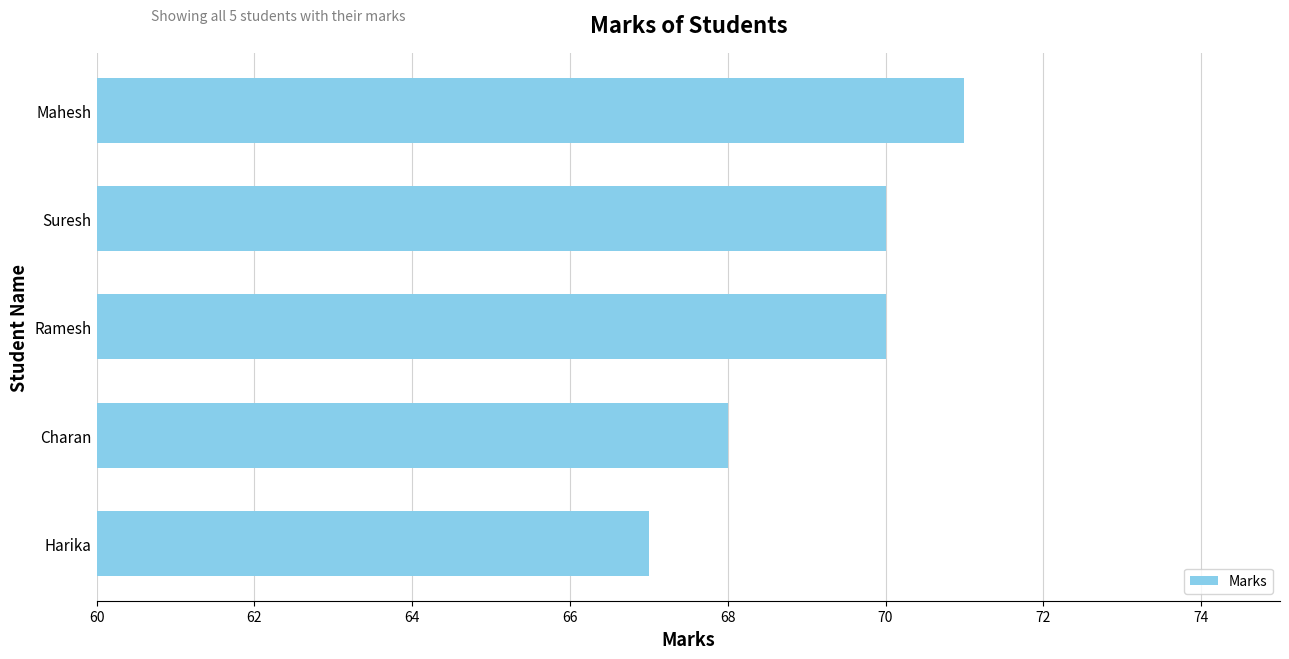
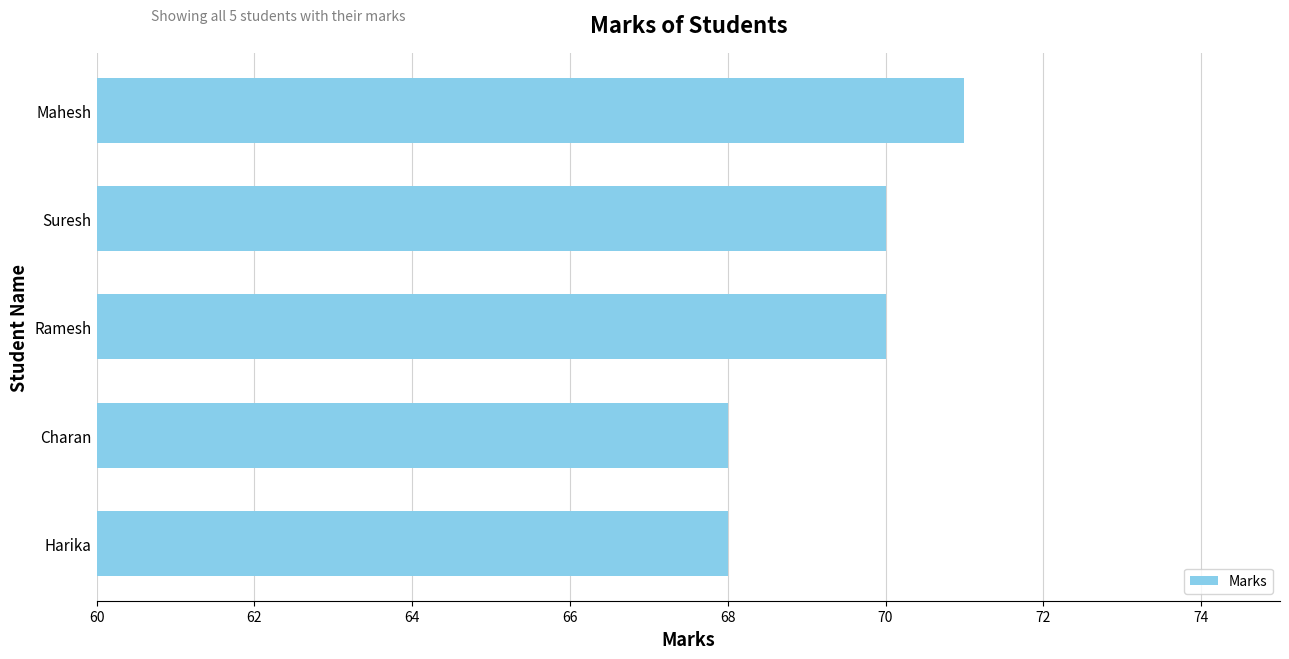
Harika: 67 -> 68
